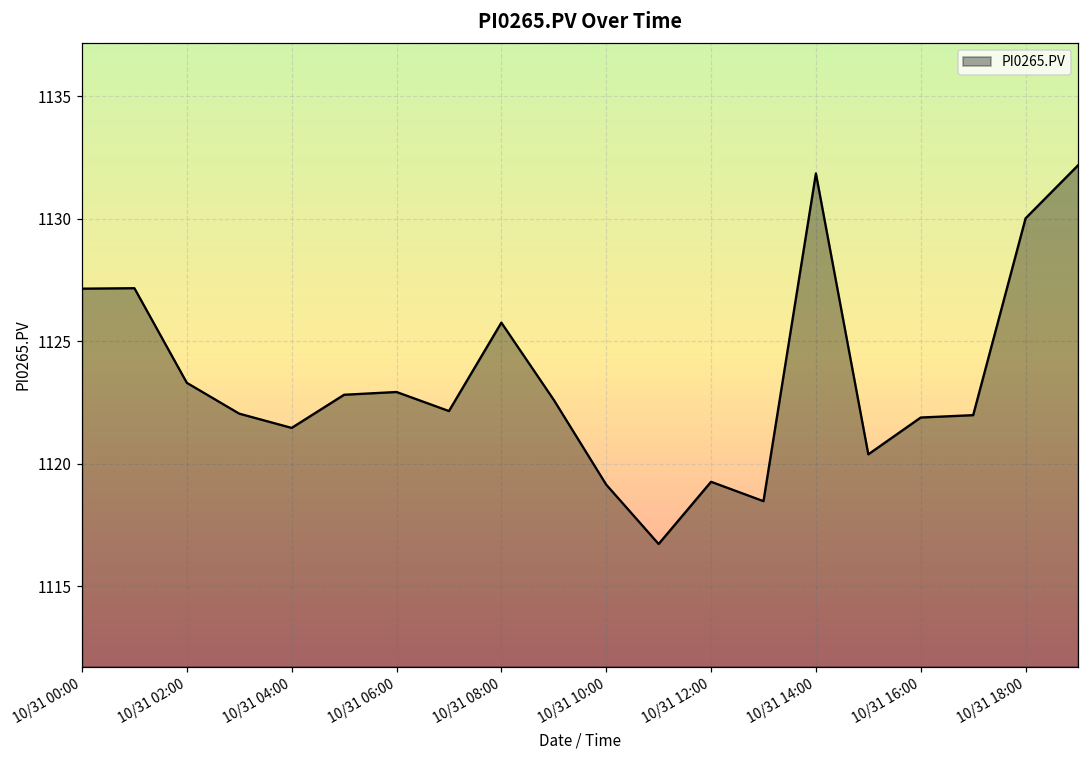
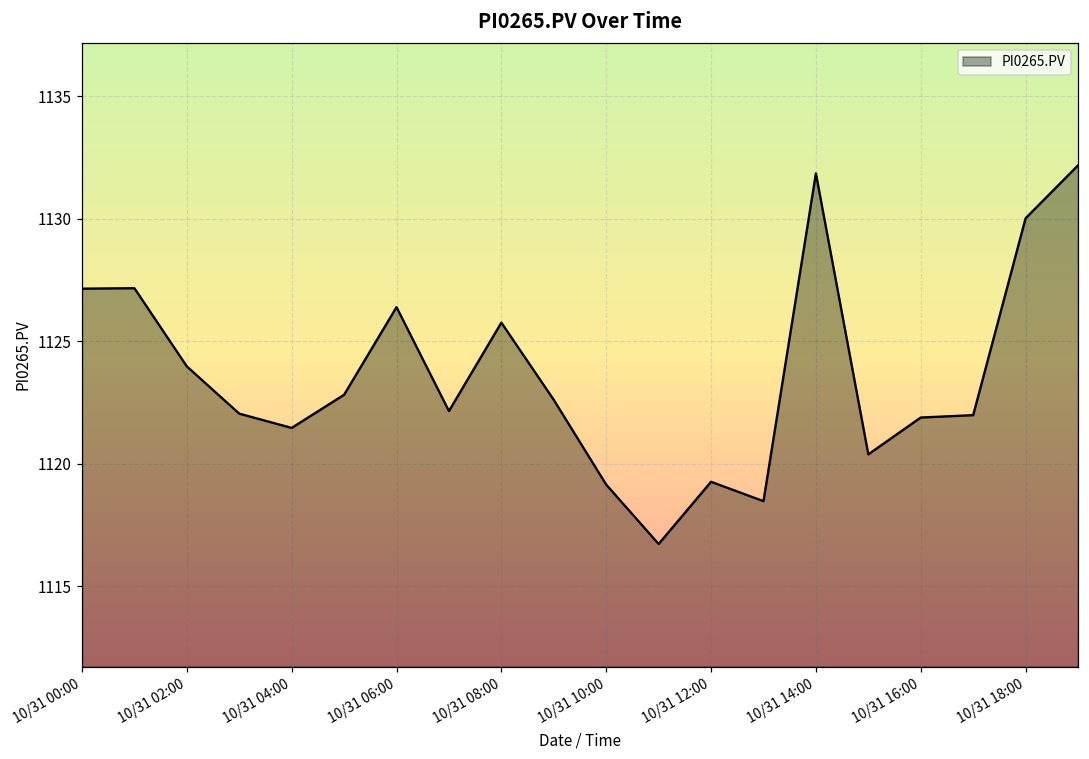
10/31 02:00: 1123.3 -> 1124.0
10/31 06:00: 1122.9 -> 1126.4
